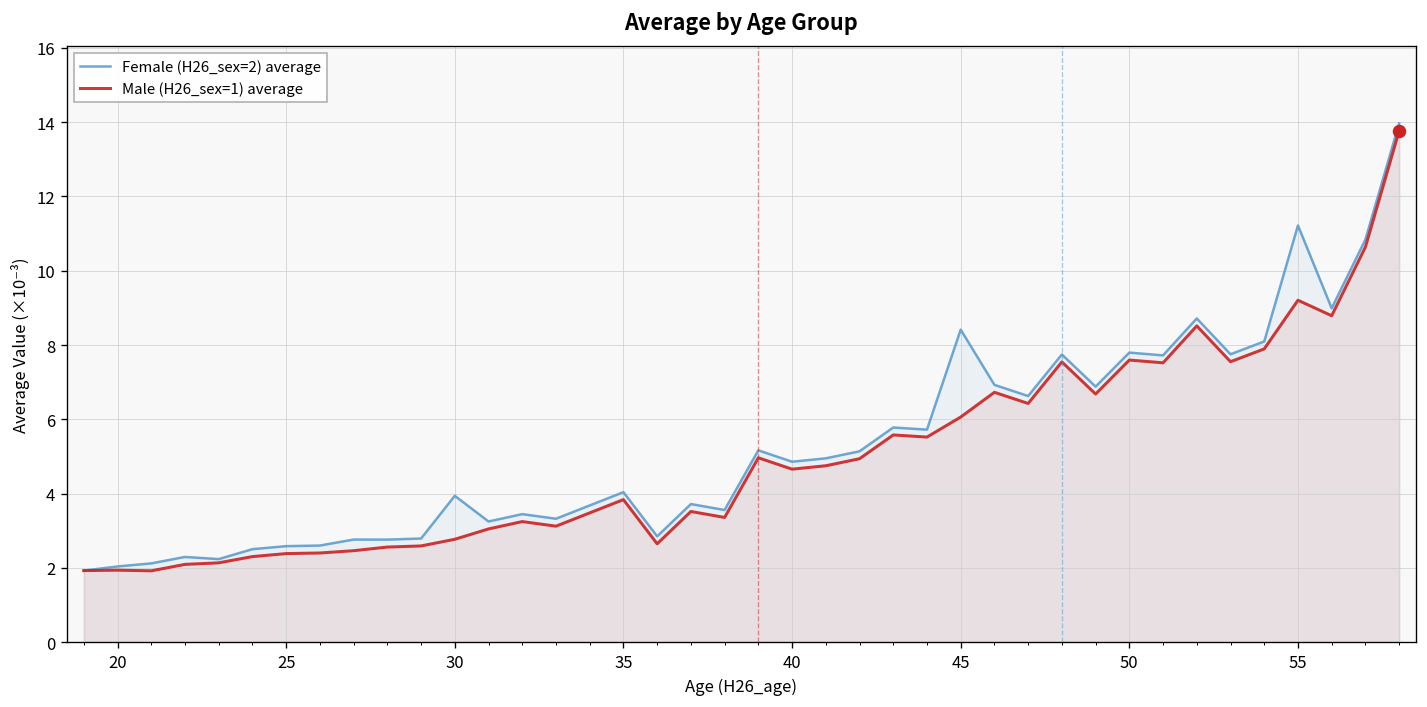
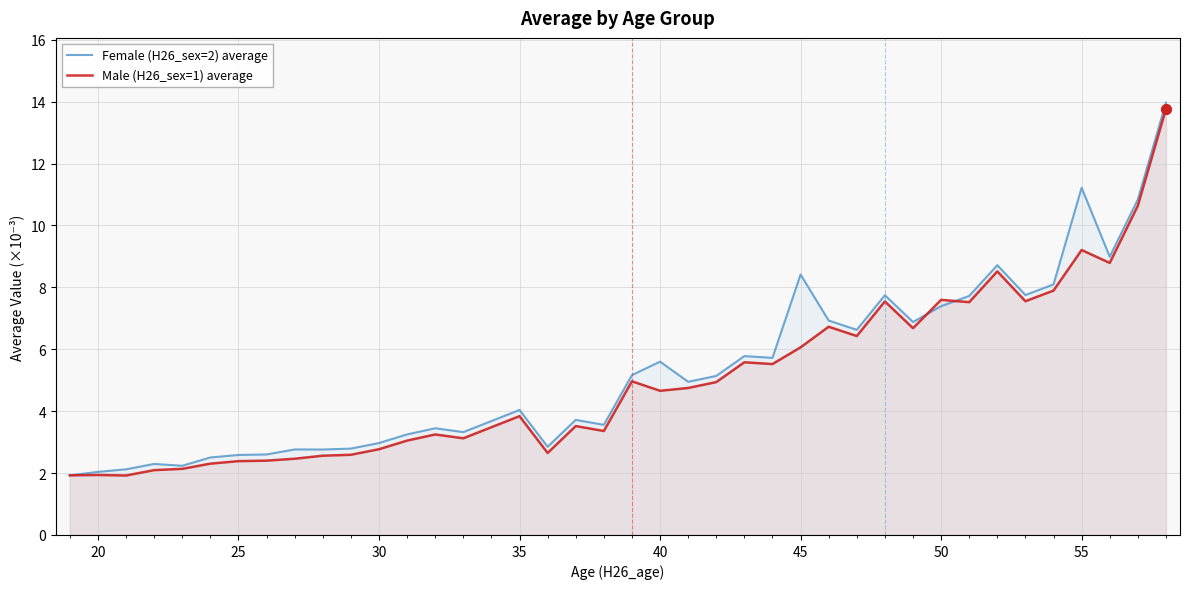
Female (H26_sex=2) average, 30: 3.9 -> 3.0
Female (H26_sex=2) average, 40: 4.9 -> 5.6
Female (H26_sex=2) average, 50: 7.8 -> 7.4
